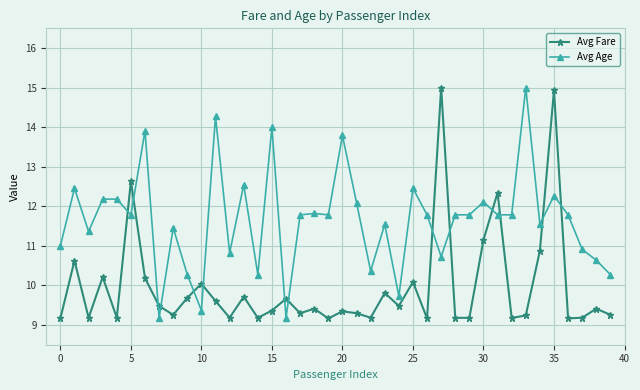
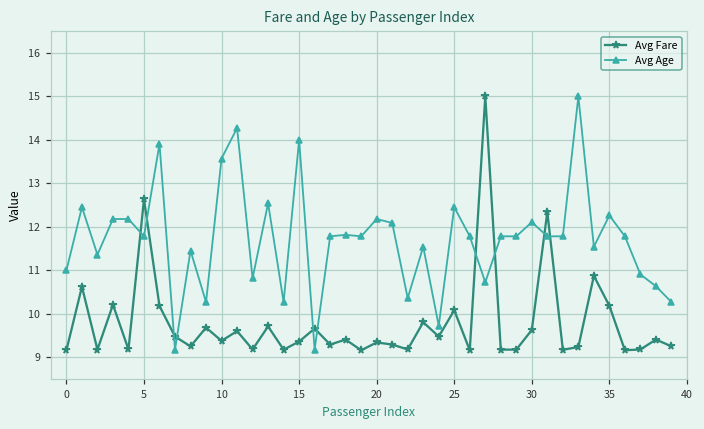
Avg Fare, 10: 10.0 -> 9.4
Avg Age, 10: 9.4 -> 13.6
Avg Age, 20: 13.8 -> 12.2
Avg Fare, 30: 11.1 -> 9.6
Avg Fare, 35: 14.9 -> 10.2
